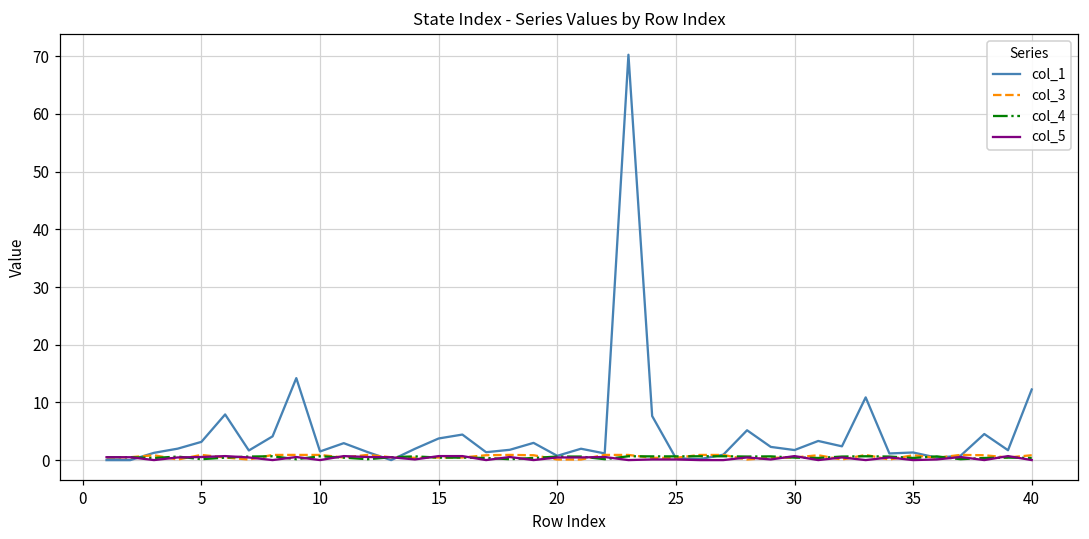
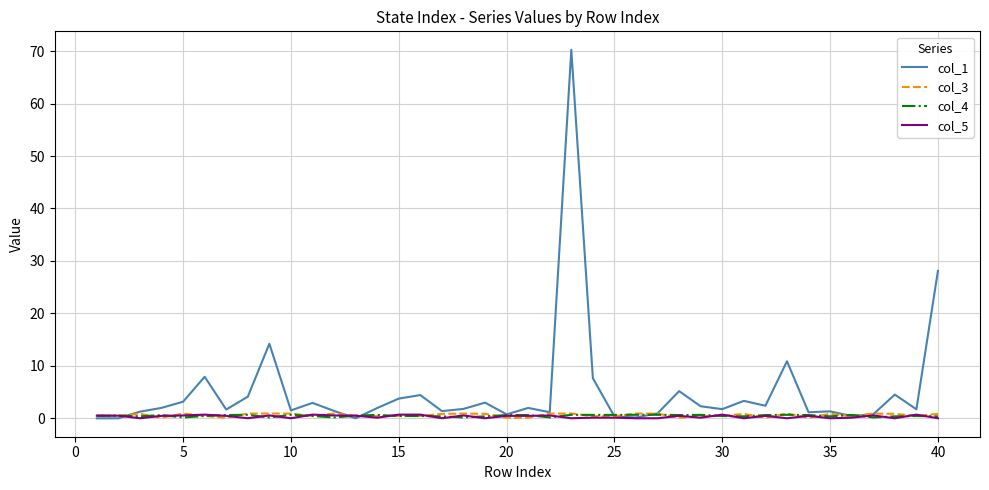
col_1, 40: 12 -> 28
